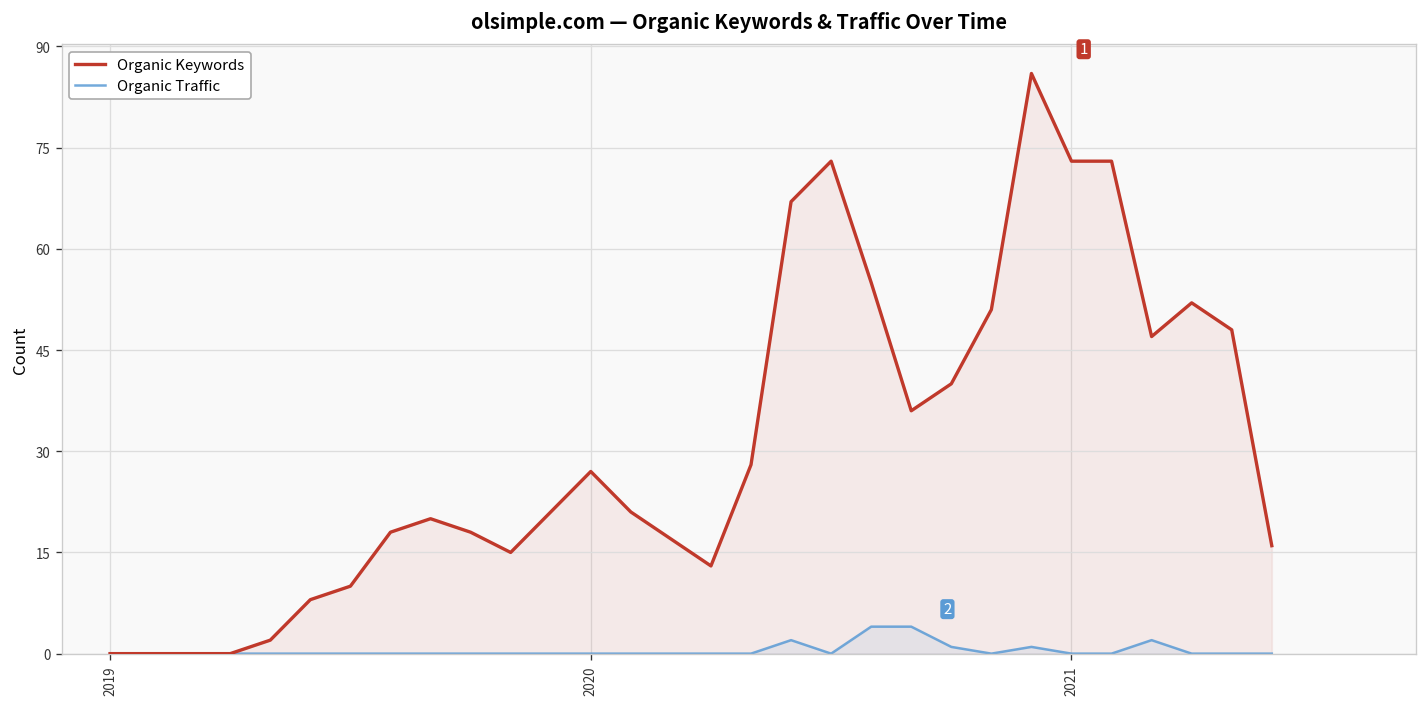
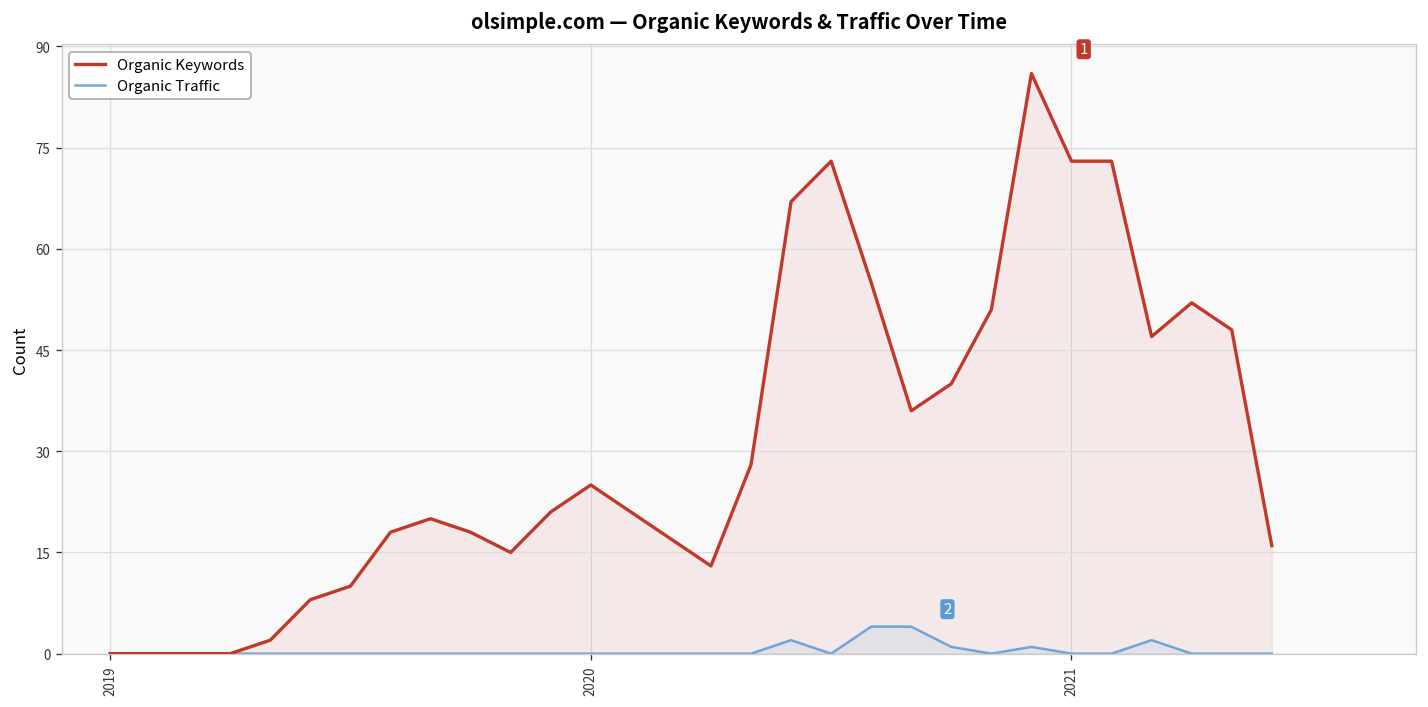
Organic Keywords, 2020: 27 -> 25
